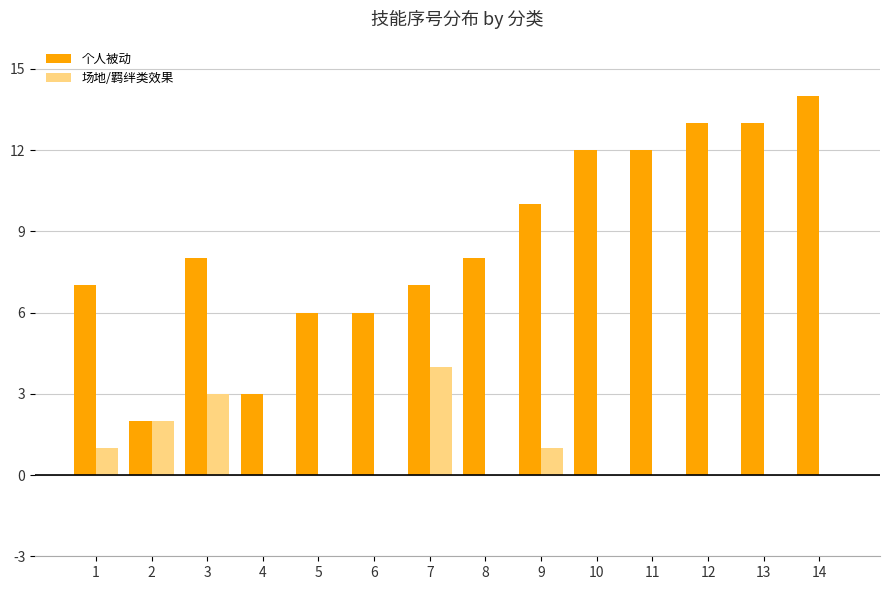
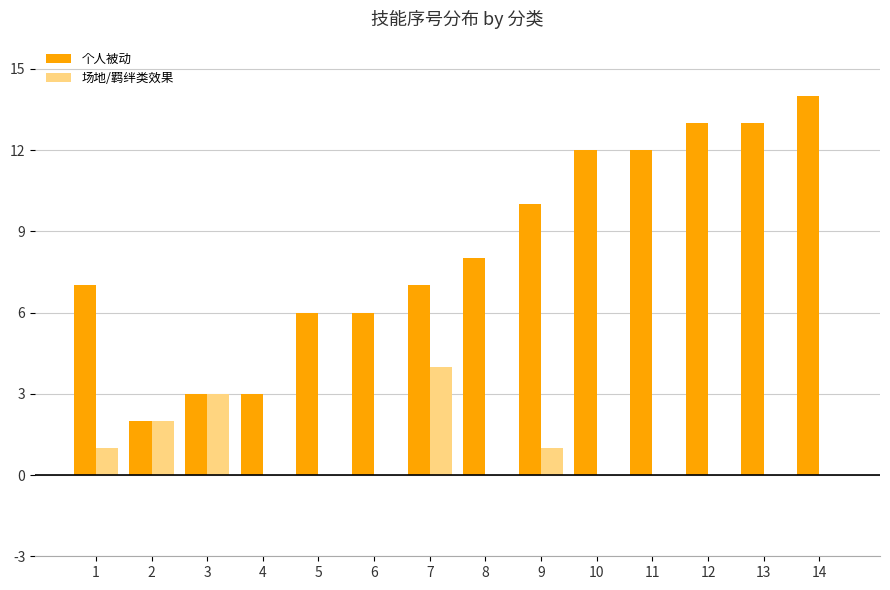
个人被动, 3: 8 -> 3
